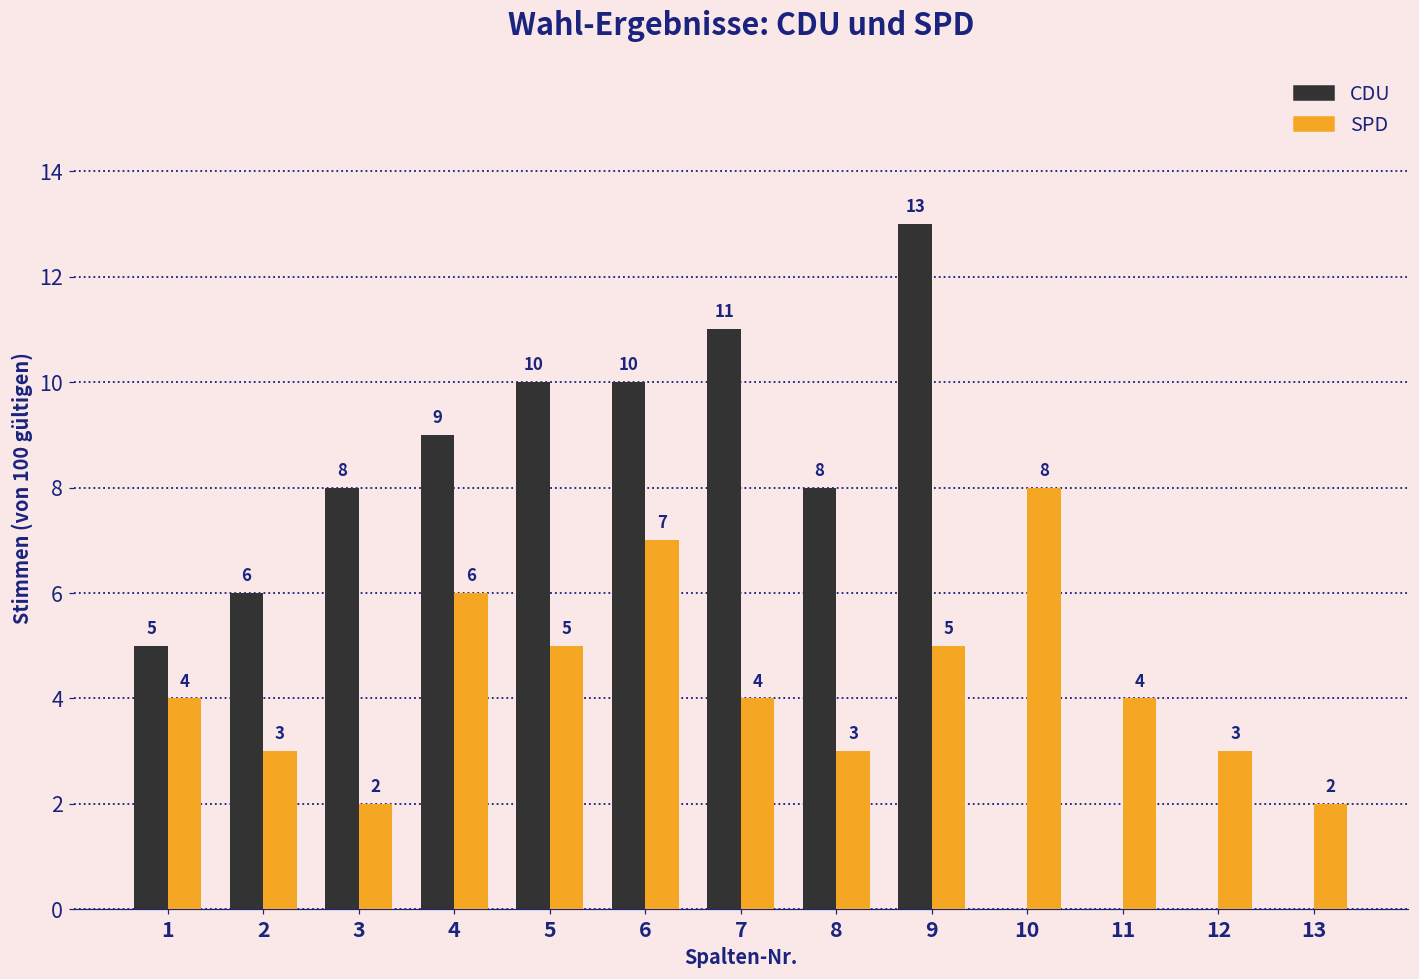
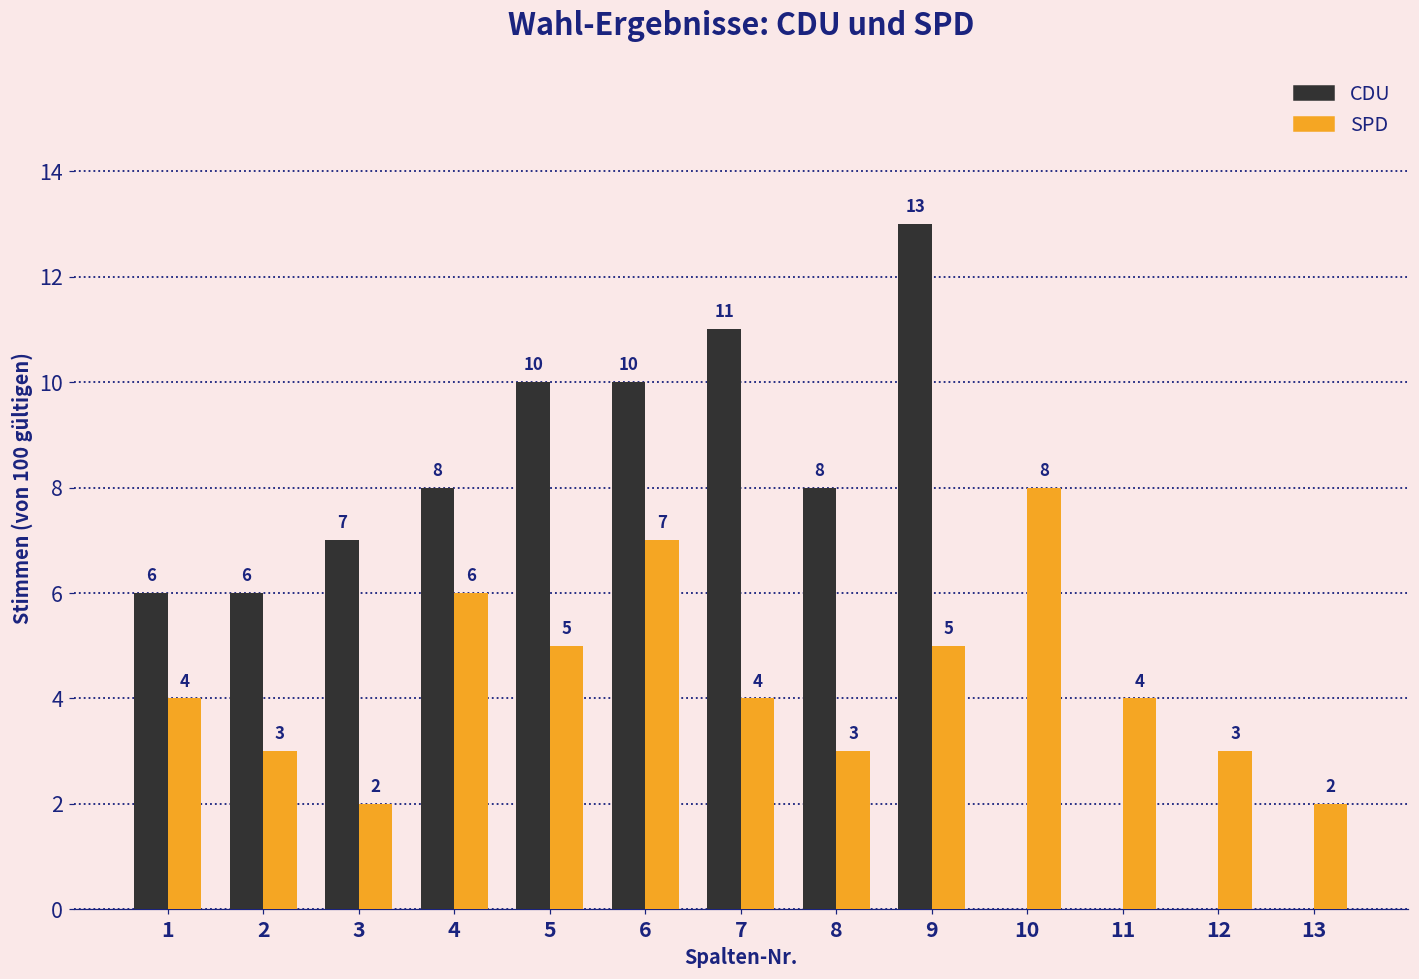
CDU, 1: 5 -> 6
CDU, 3: 8 -> 7
CDU, 4: 9 -> 8
